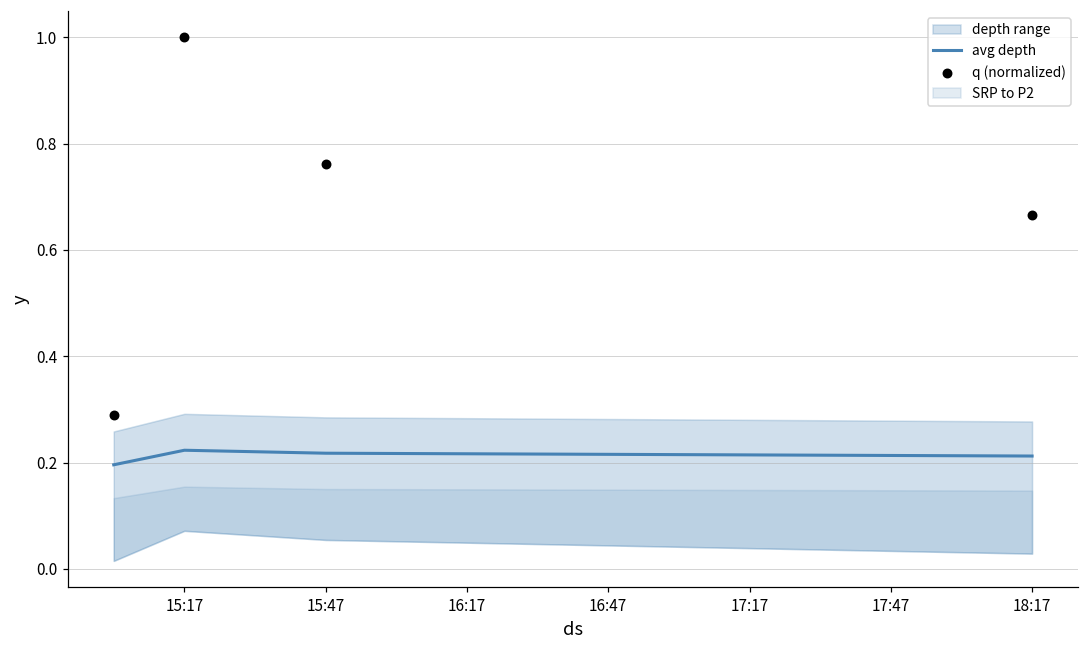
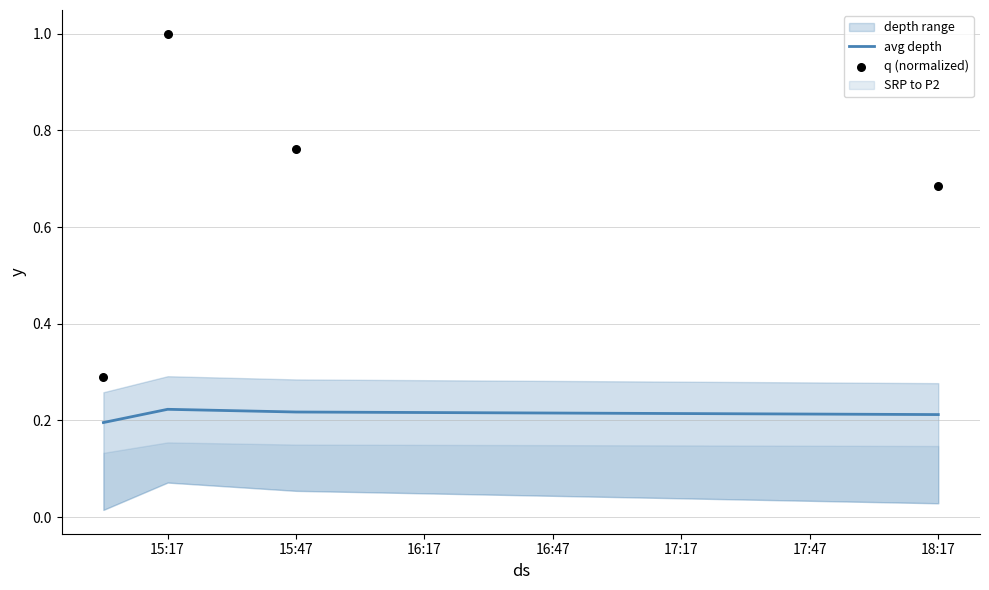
q (normalized), 18:17: 0.67 -> 0.69
